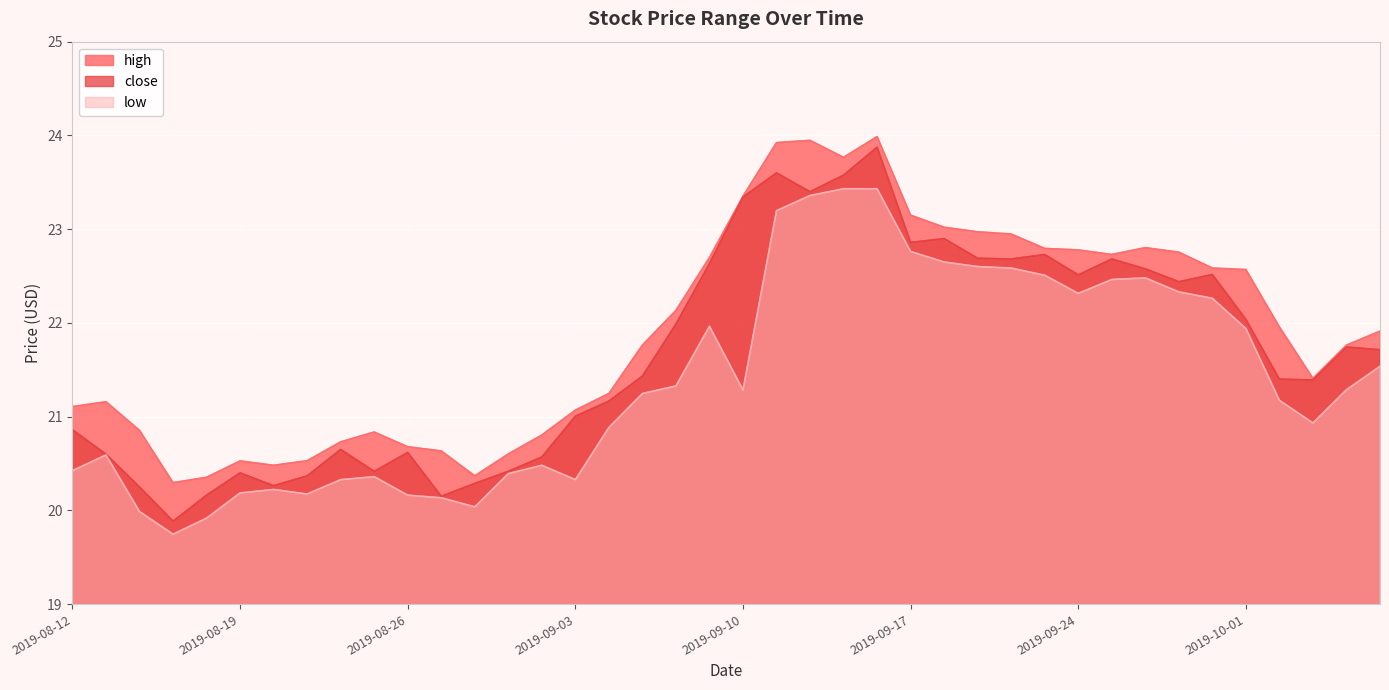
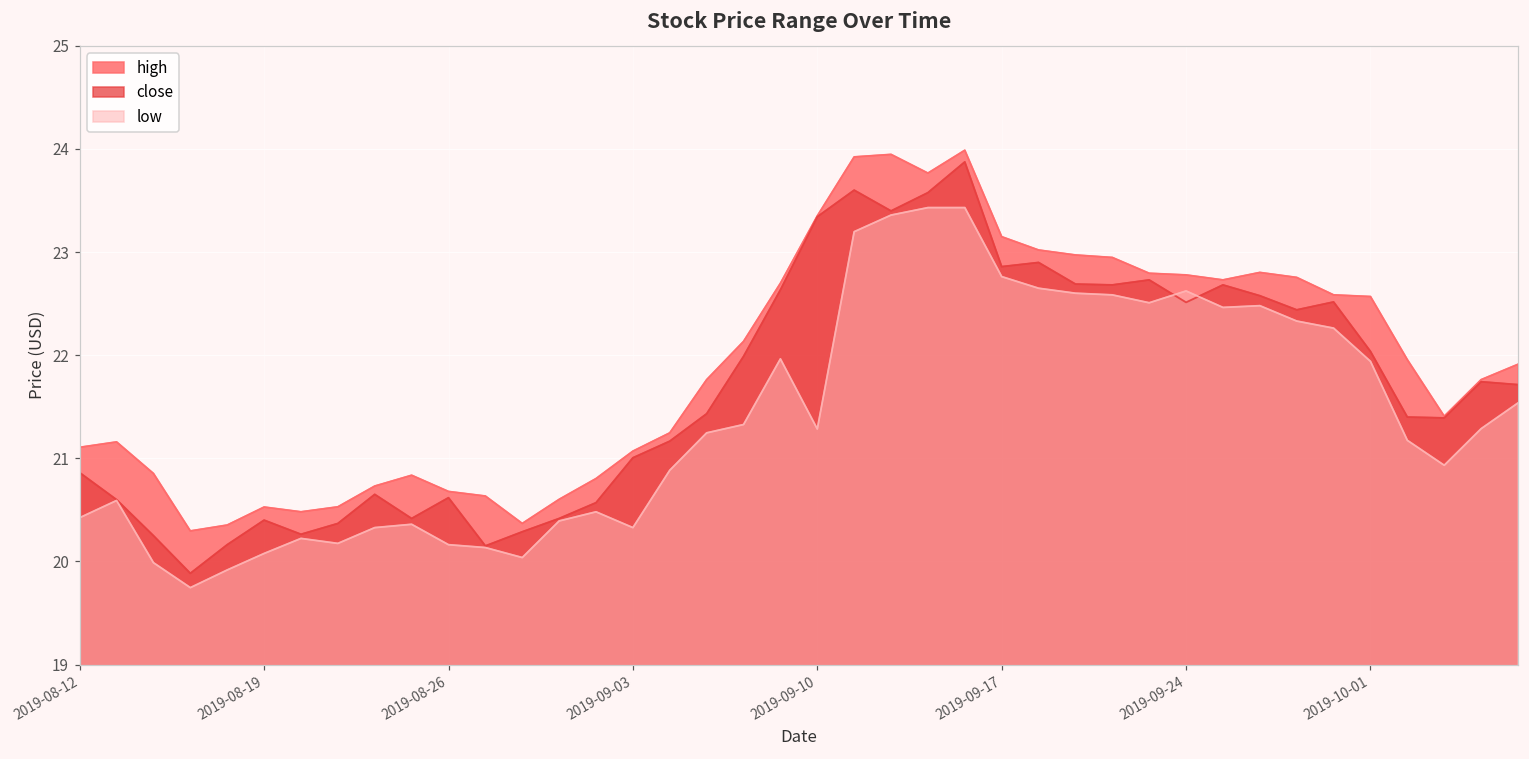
low, 2019-08-19: 20.2 -> 20.1
low, 2019-09-24: 22.3 -> 22.6
